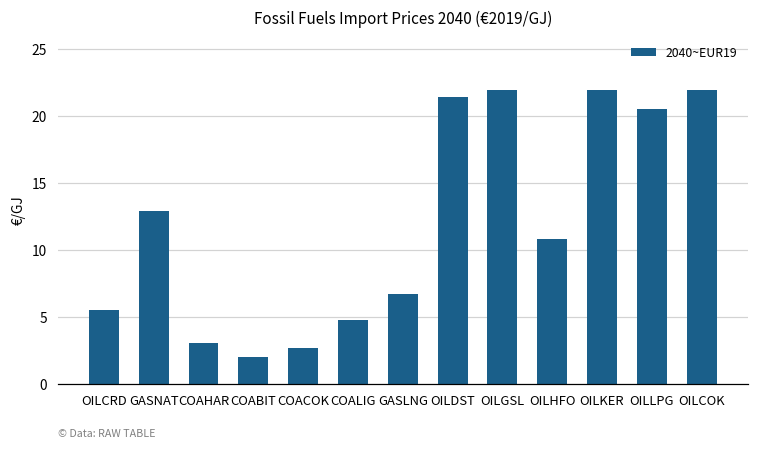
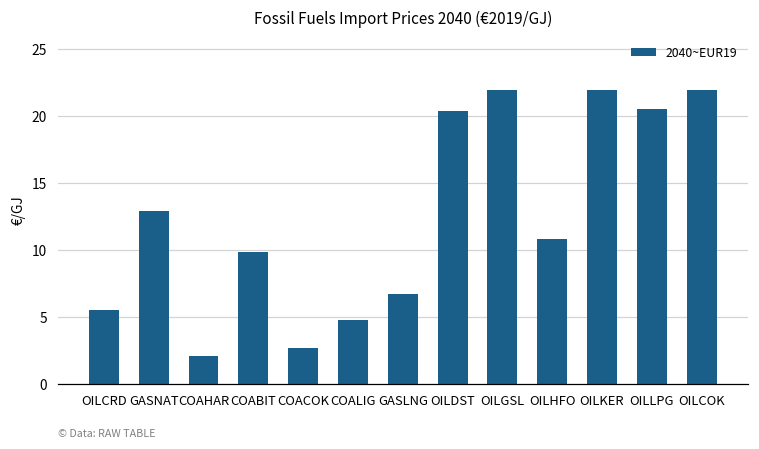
COAHAR: 3.0 -> 2.1
COABIT: 2.0 -> 9.8
OILDST: 21.4 -> 20.3
